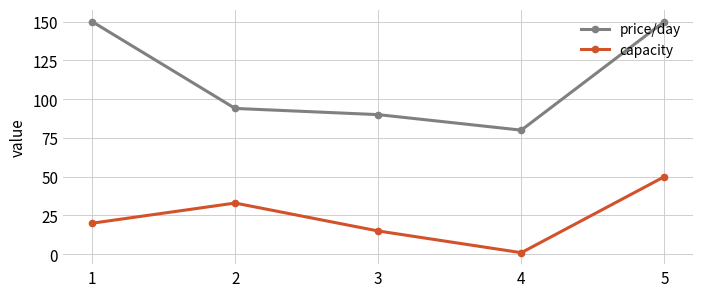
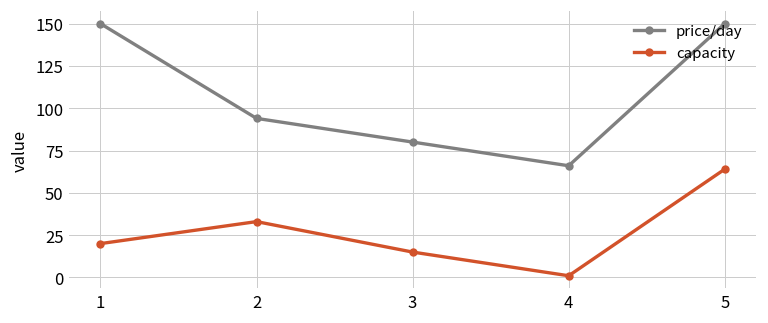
price/day, 3: 90 -> 80
price/day, 4: 80 -> 66
capacity, 5: 50 -> 64
